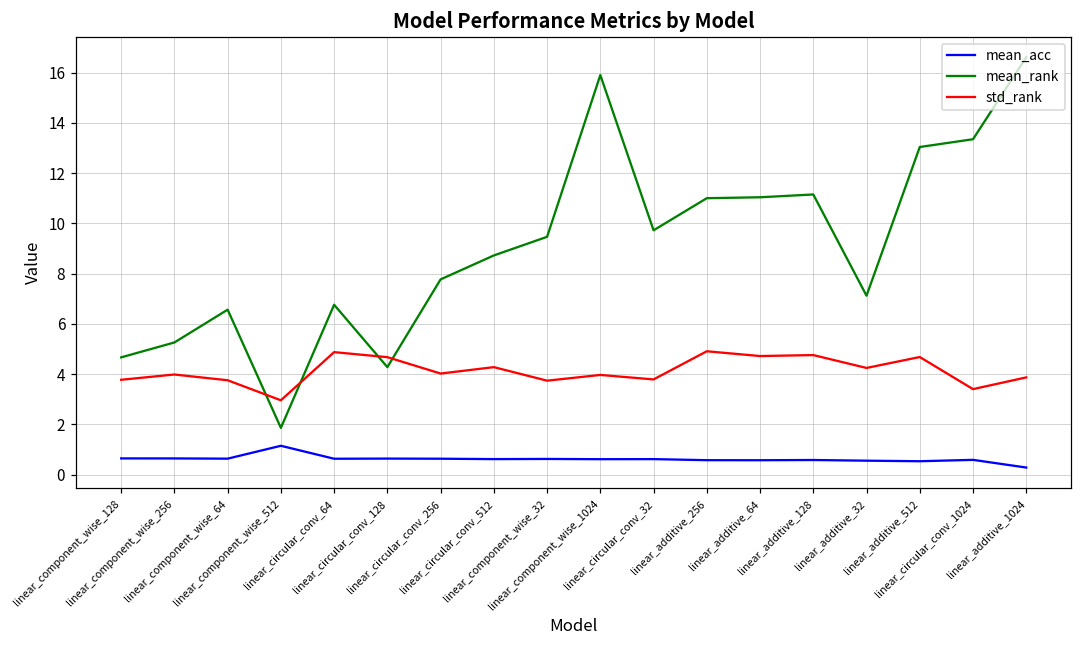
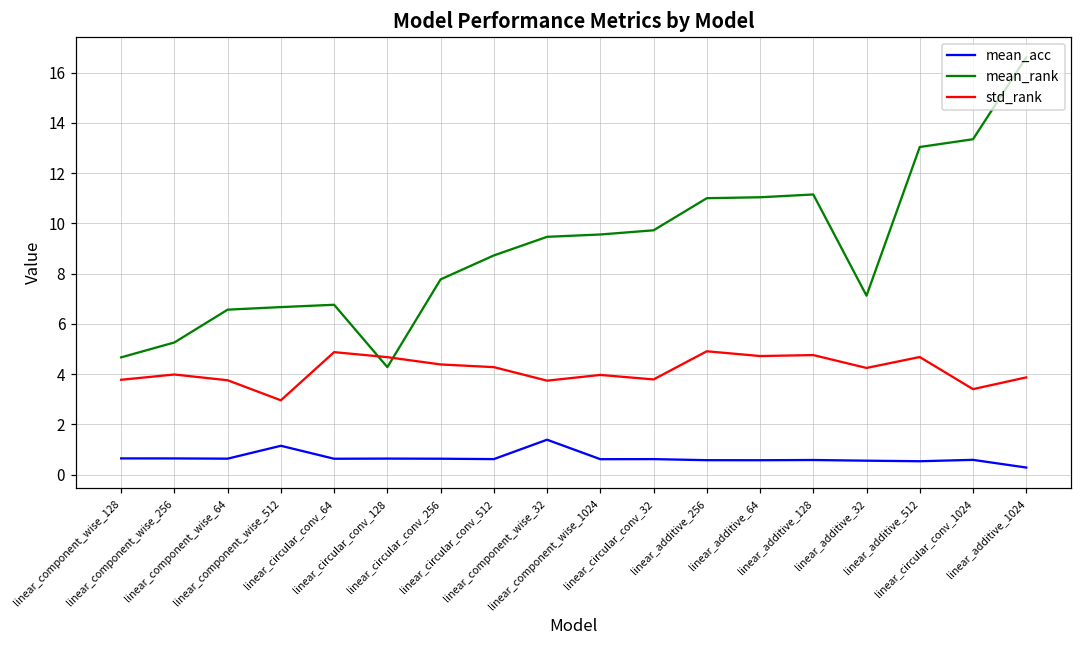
mean_rank, linear_component_wise_512: 1.9 -> 6.7
std_rank, linear_circular_conv_256: 4.0 -> 4.4
mean_acc, linear_component_wise_32: 0.6 -> 1.4
mean_rank, linear_component_wise_1024: 15.9 -> 9.6
